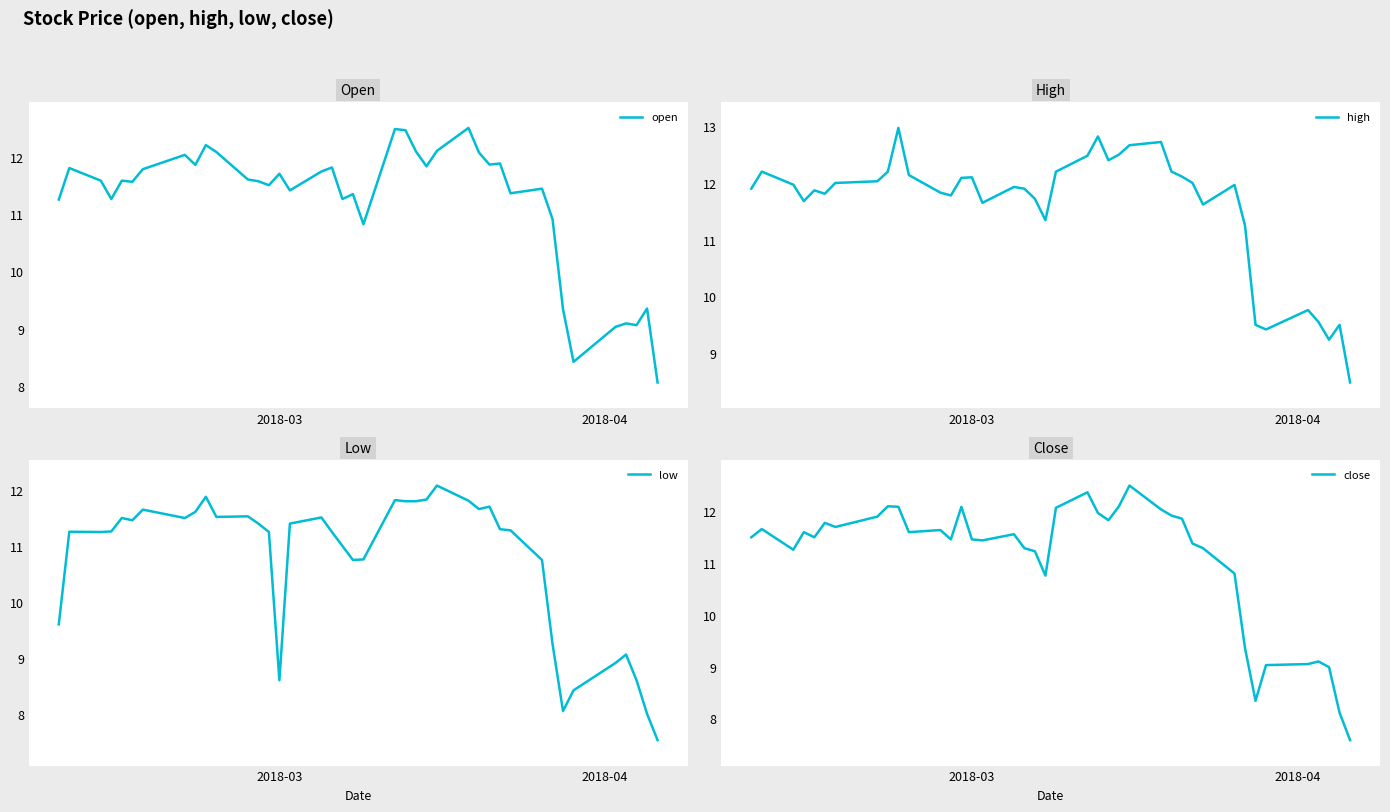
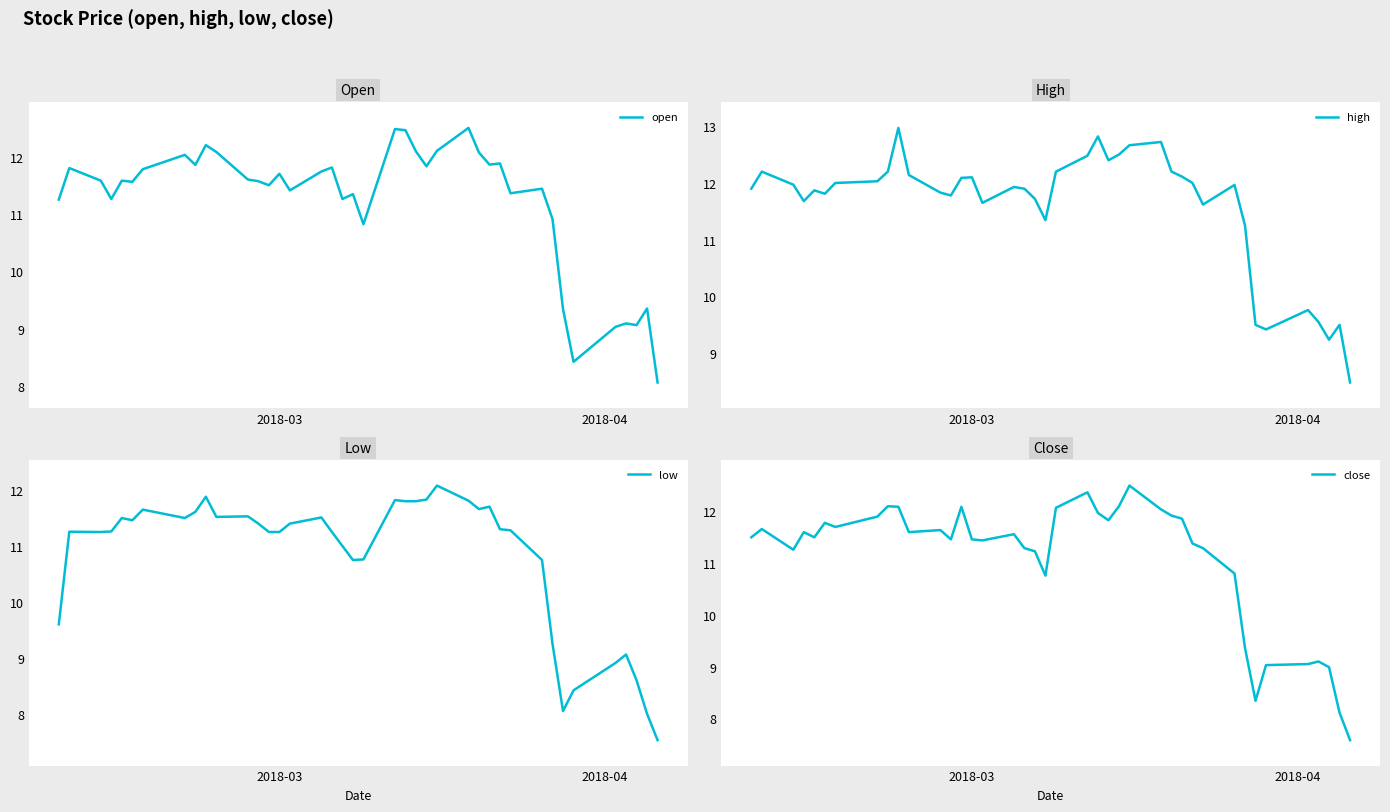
Low, 2018-03: 8.6 -> 11.3
